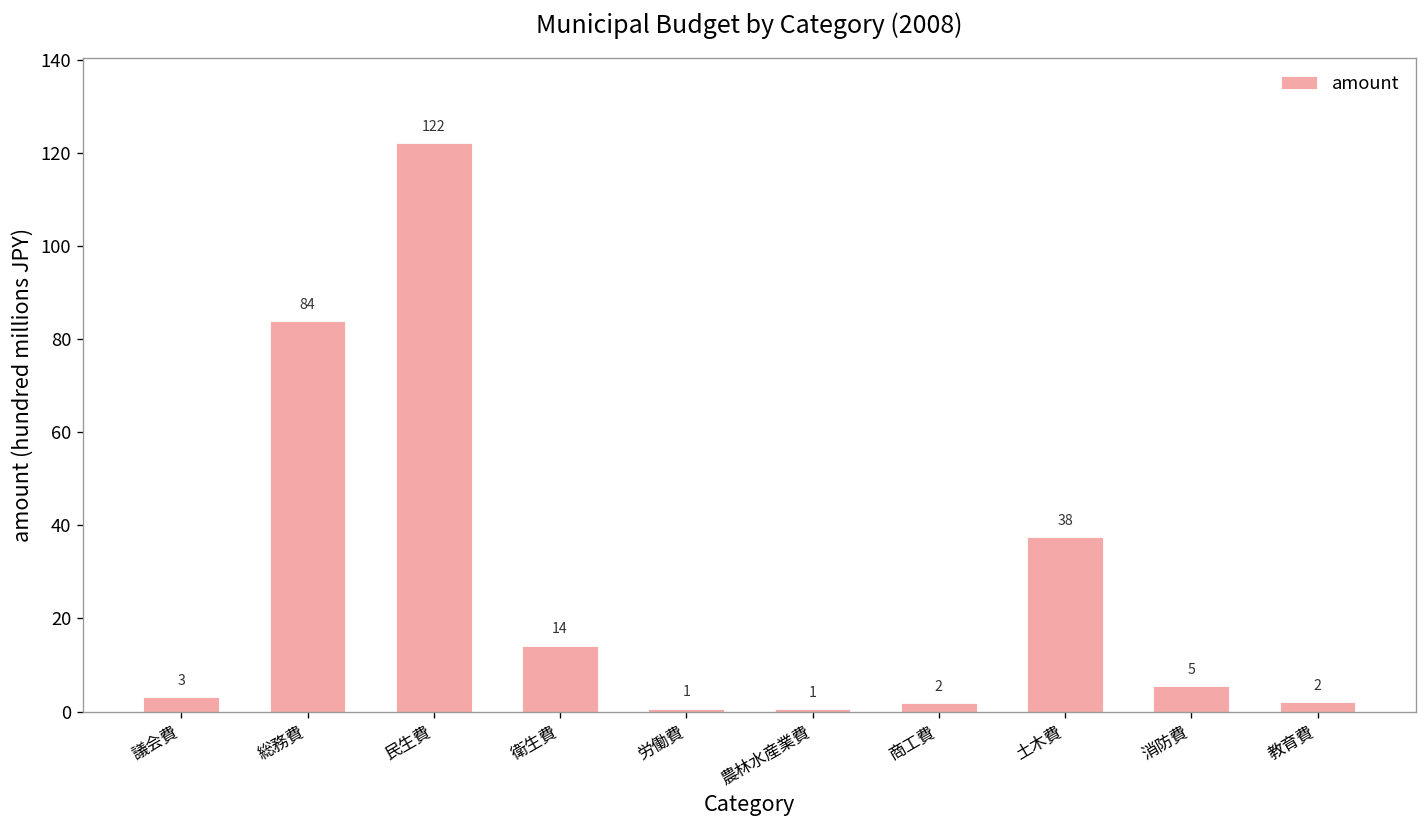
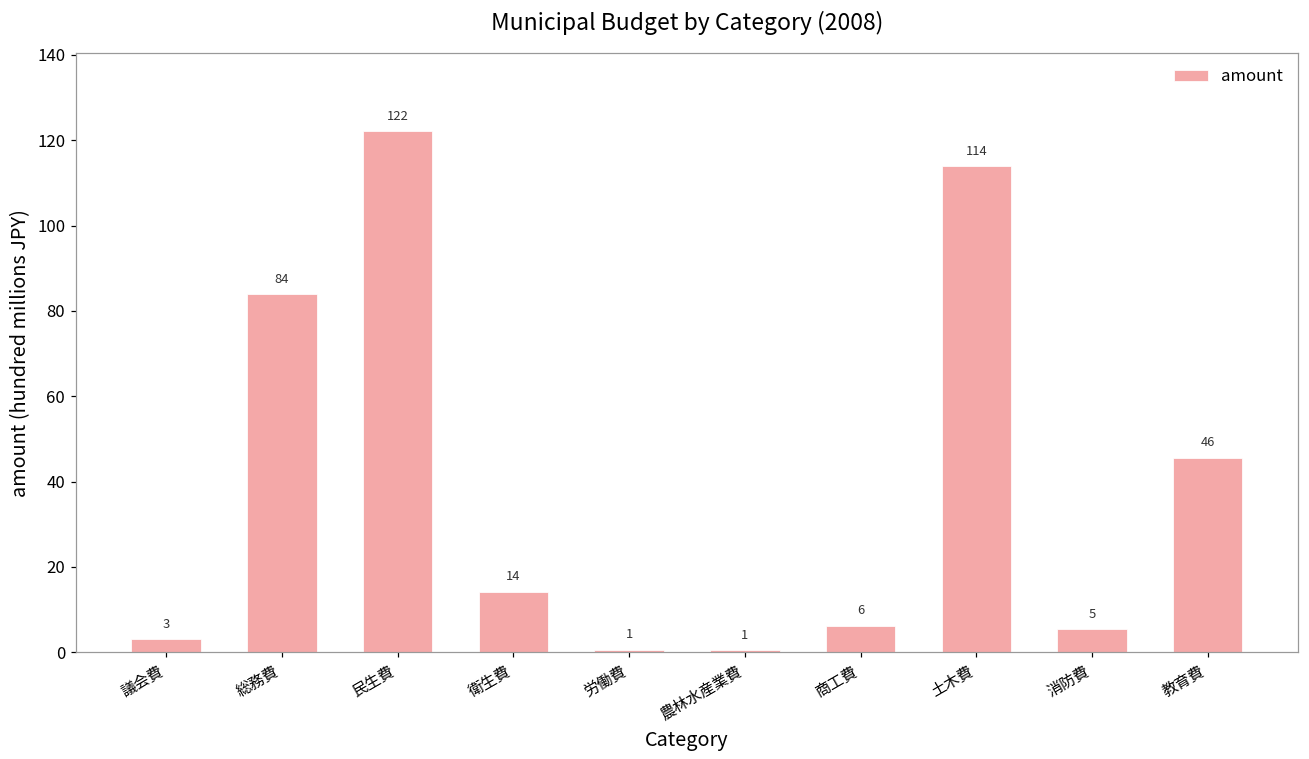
商工費: 2 -> 6
土木費: 38 -> 114
教育費: 2 -> 46
